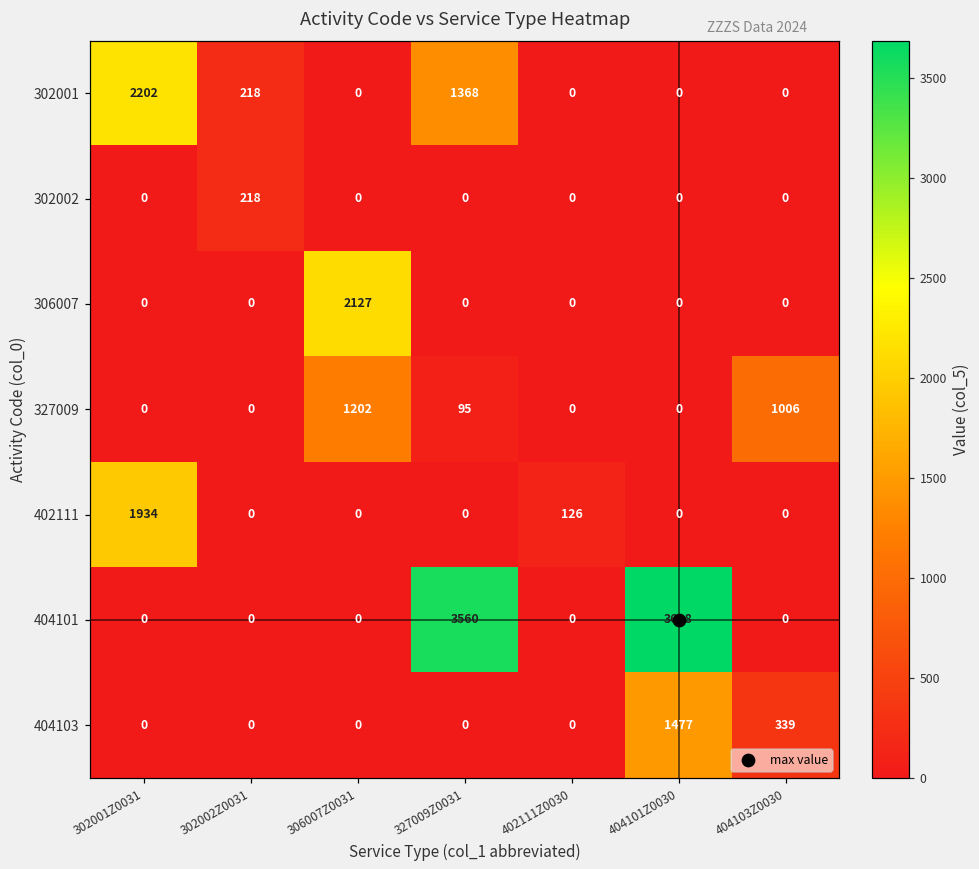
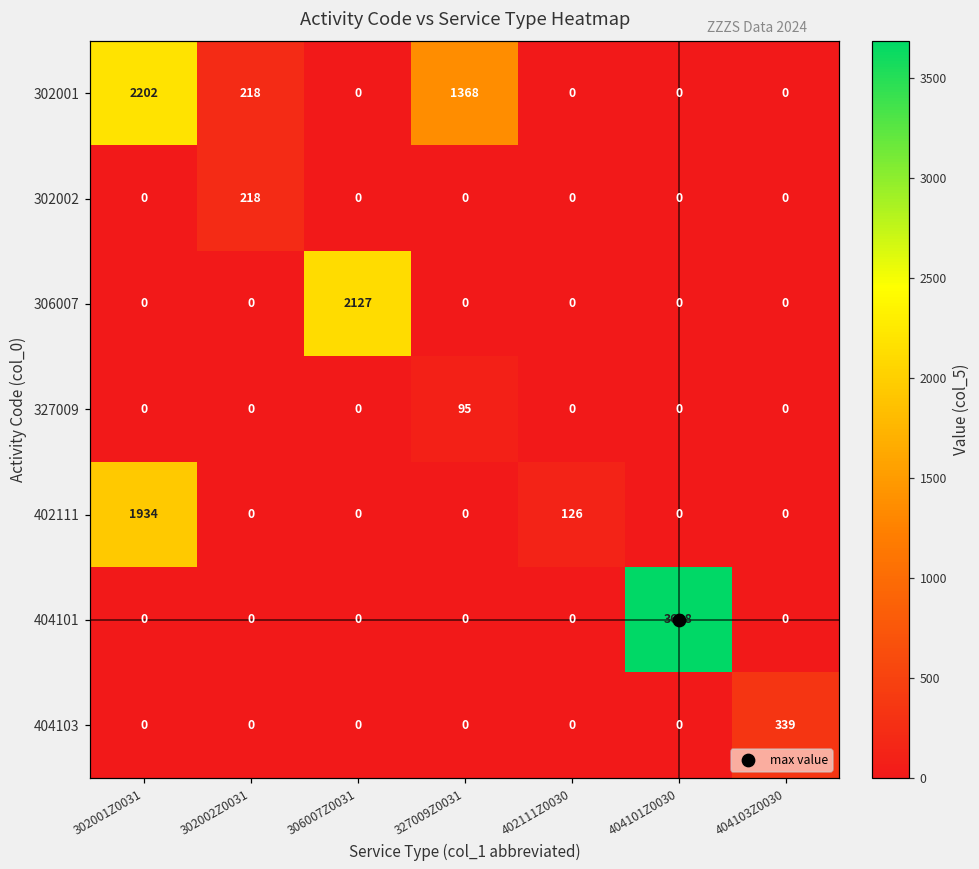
327009, 306007Z0031: 1202 -> 0
327009, 404103Z0030: 1006 -> 0
404101, 327009Z0031: 3560 -> 0
404103, 404101Z0030: 1477 -> 0
